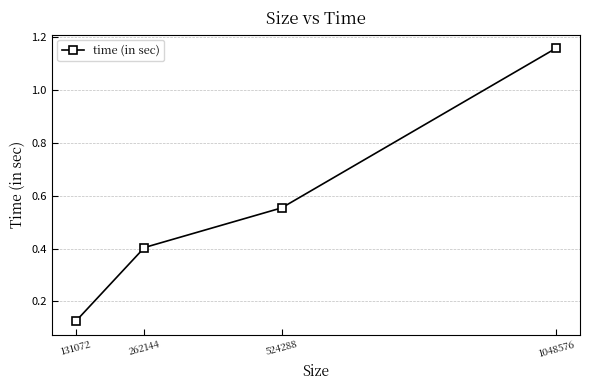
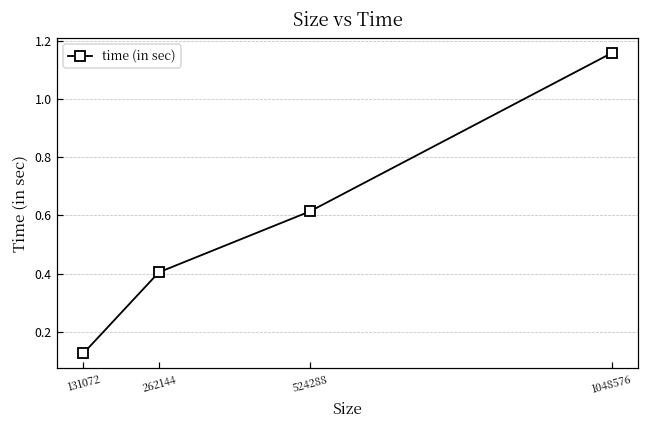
524288: 0.55 -> 0.61
